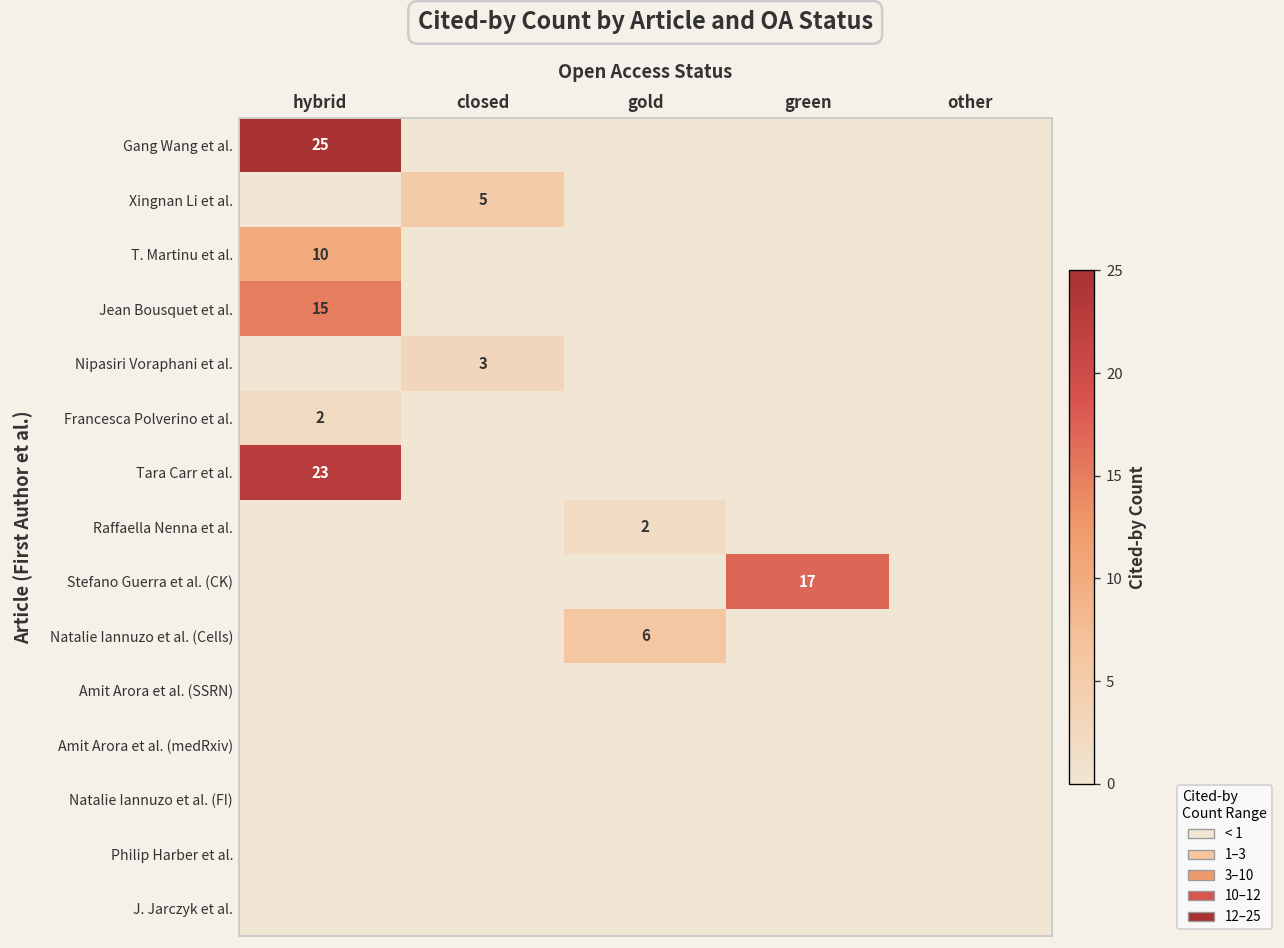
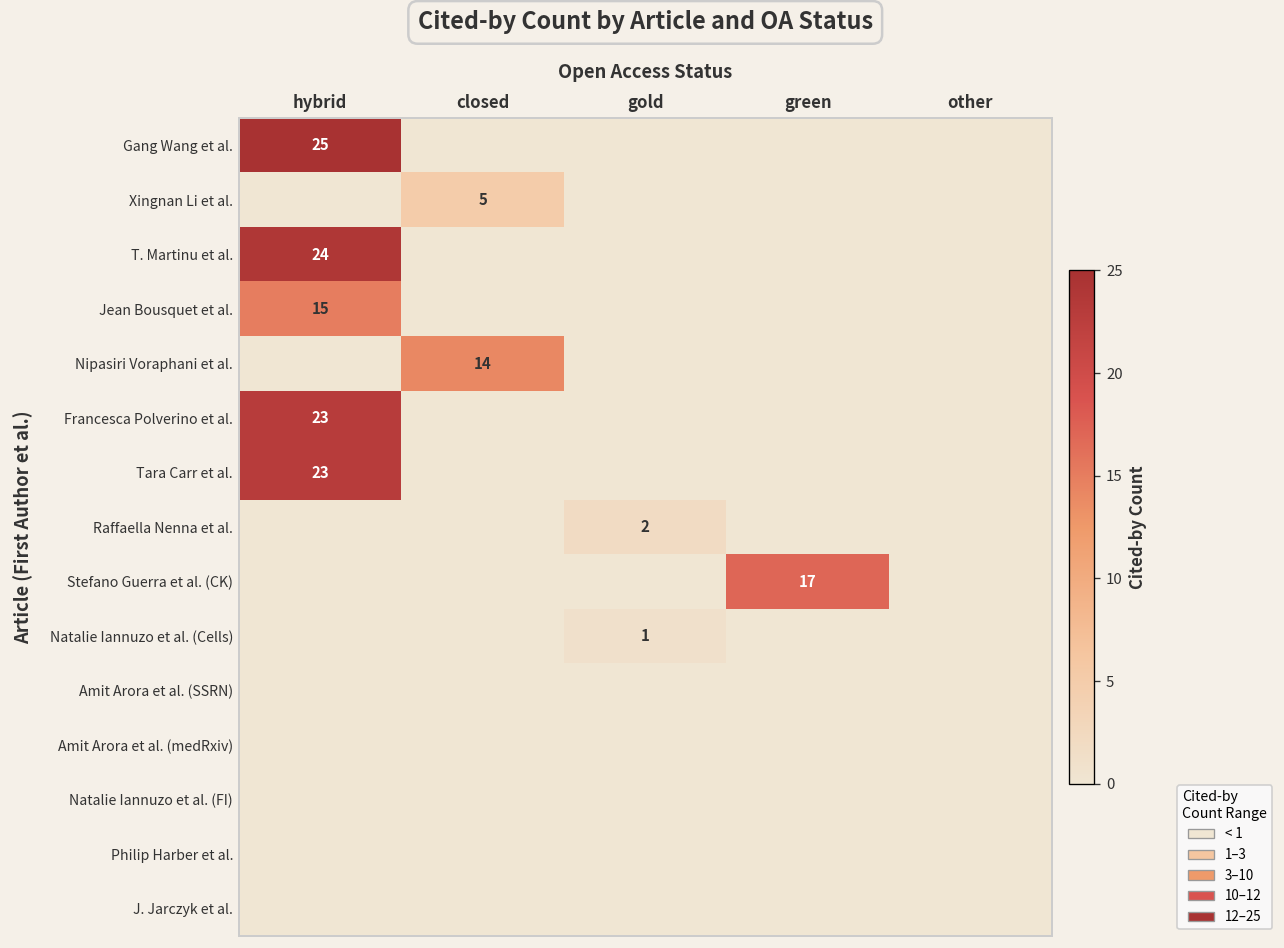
T. Martinu et al., hybrid: 10 -> 24
Nipasiri Voraphani et al., closed: 3 -> 14
Francesca Polverino et al., hybrid: 2 -> 23
Natalie Iannuzo et al. (Cells), gold: 6 -> 1
